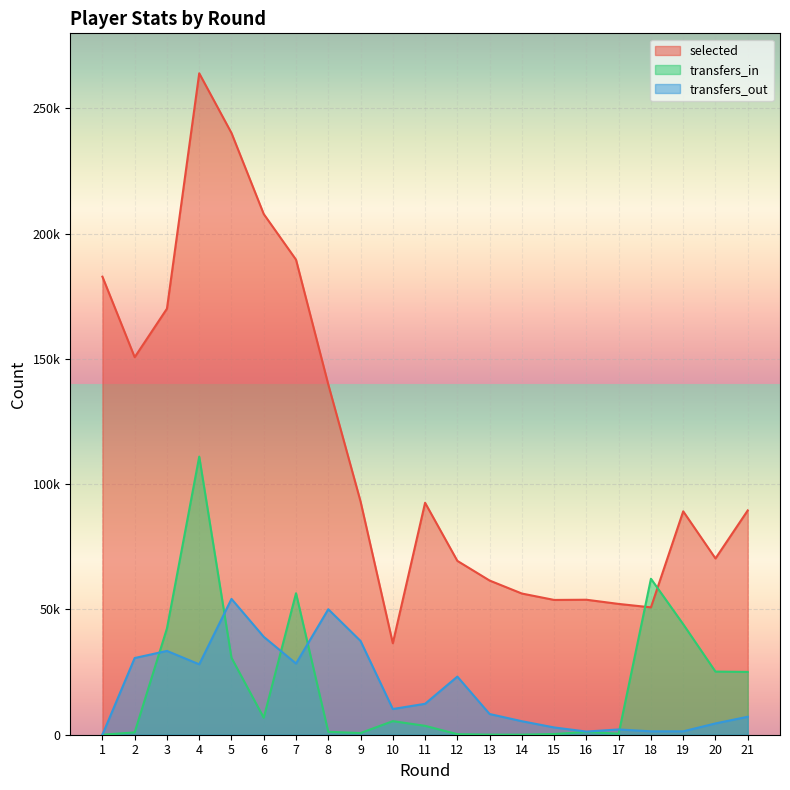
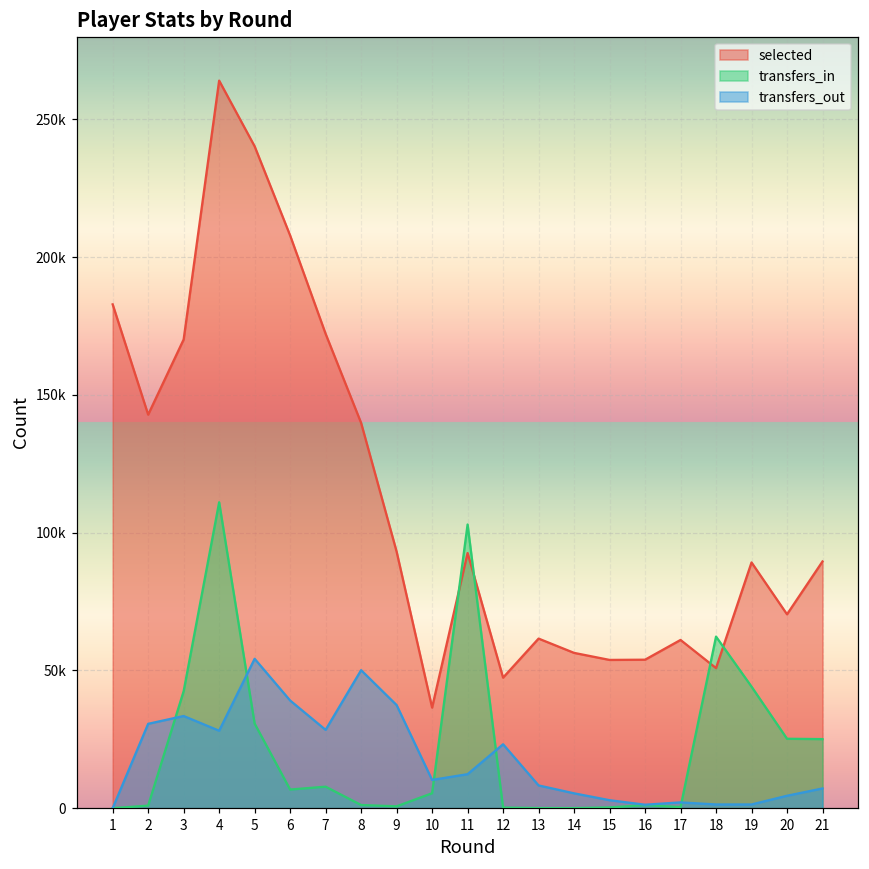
selected, 2: 151000 -> 143000
selected, 7: 190000 -> 172000
transfers_in, 7: 56000 -> 8000
transfers_in, 11: 4000 -> 103000
selected, 12: 69000 -> 47000
selected, 17: 52000 -> 61000
